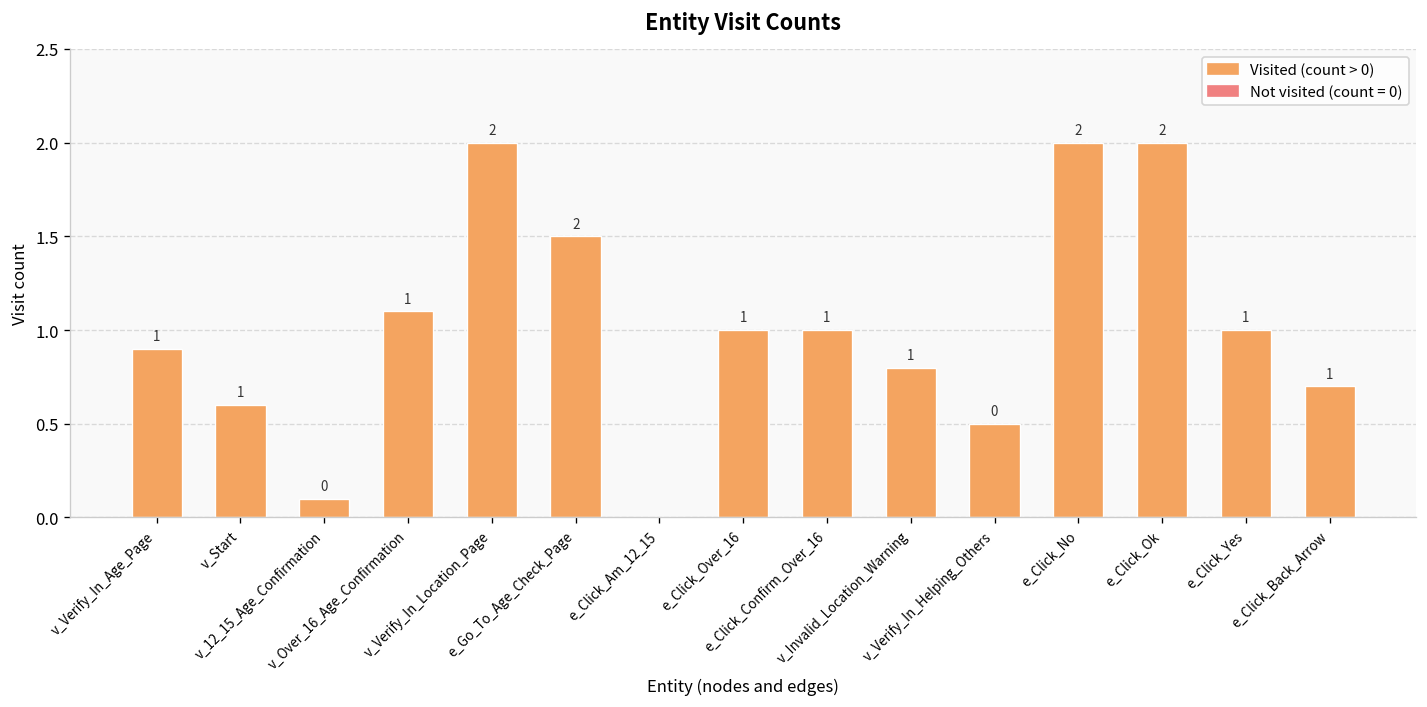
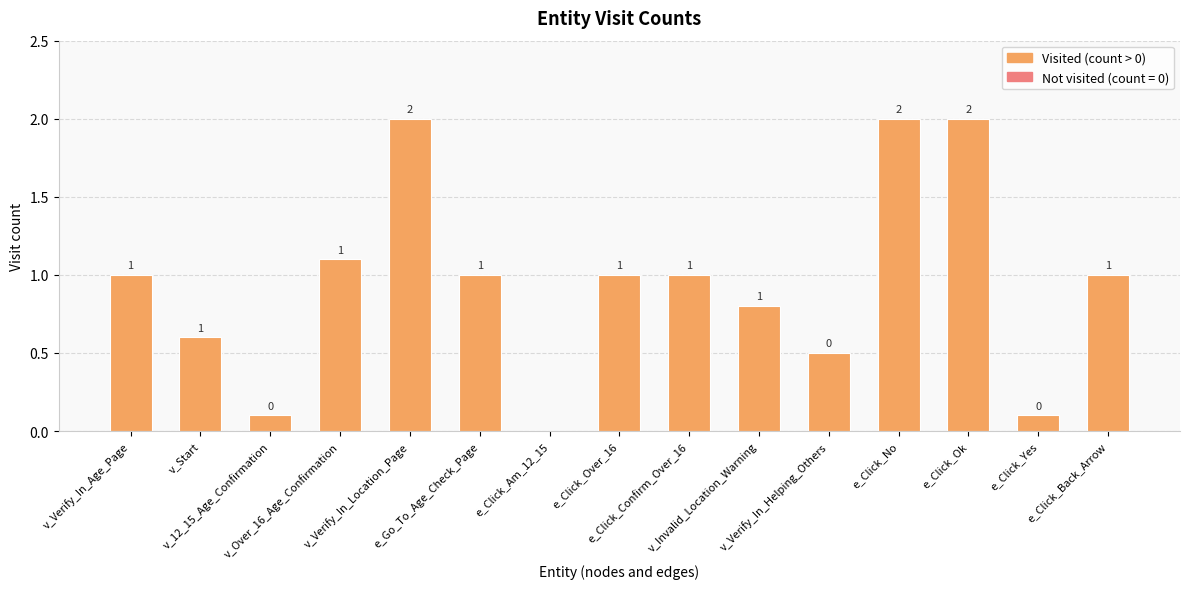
v_Verify_In_Age_Page: 0.9 -> 1.0
e_Go_To_Age_Check_Page: 2 -> 1
e_Click_Yes: 1 -> 0
e_Click_Back_Arrow: 0.7 -> 1.0
